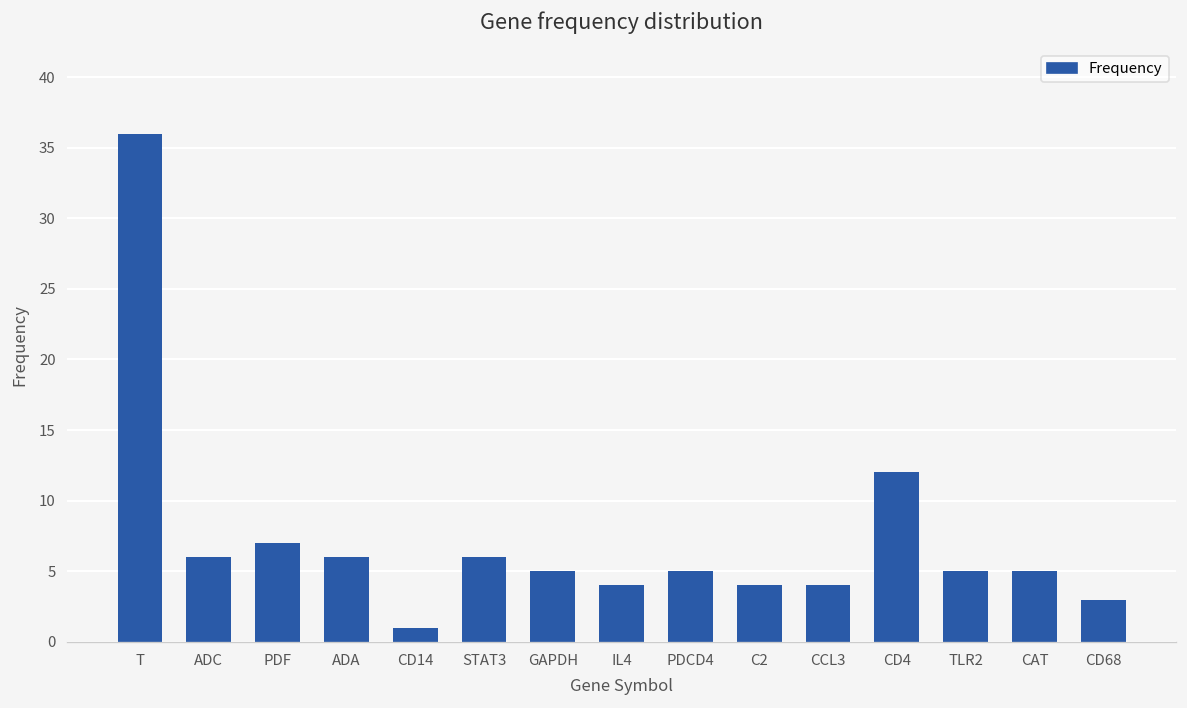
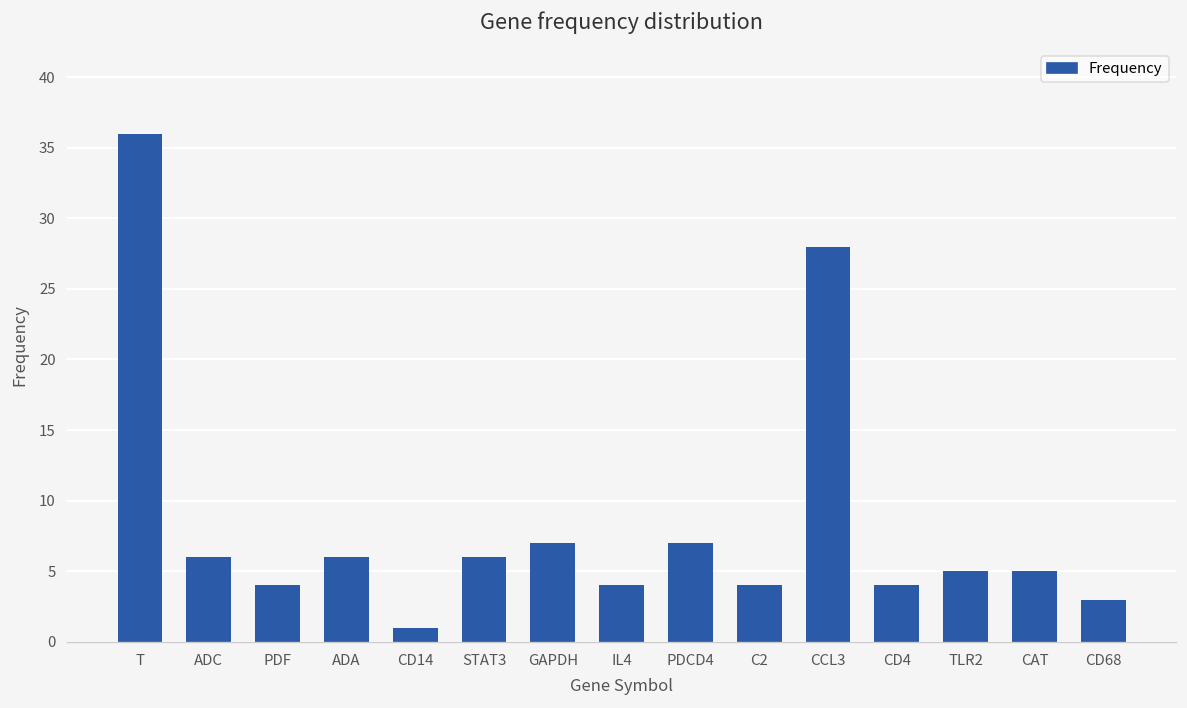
PDF: 7 -> 4
GAPDH: 5 -> 7
PDCD4: 5 -> 7
CCL3: 4 -> 28
CD4: 12 -> 4
